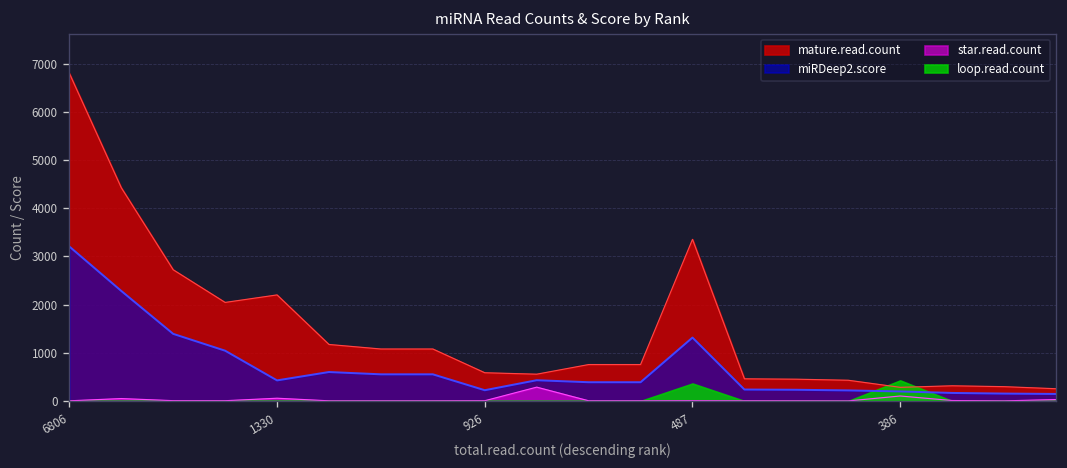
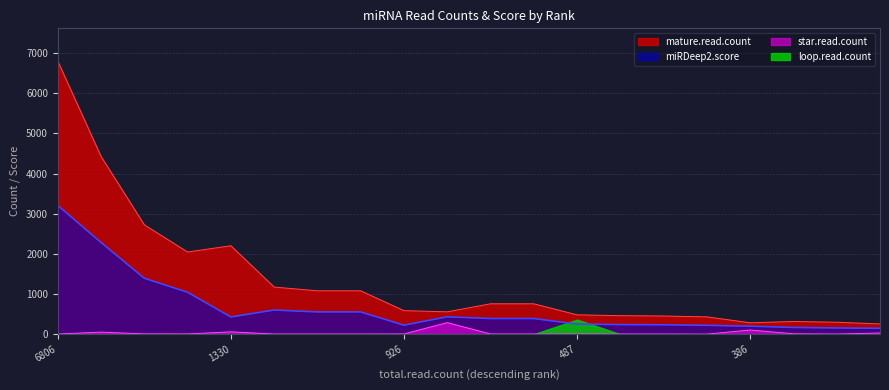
mature.read.count, 487: 3400 -> 500
miRDeep2.score, 487: 1300 -> 300
loop.read.count, 386: 400 -> 0
